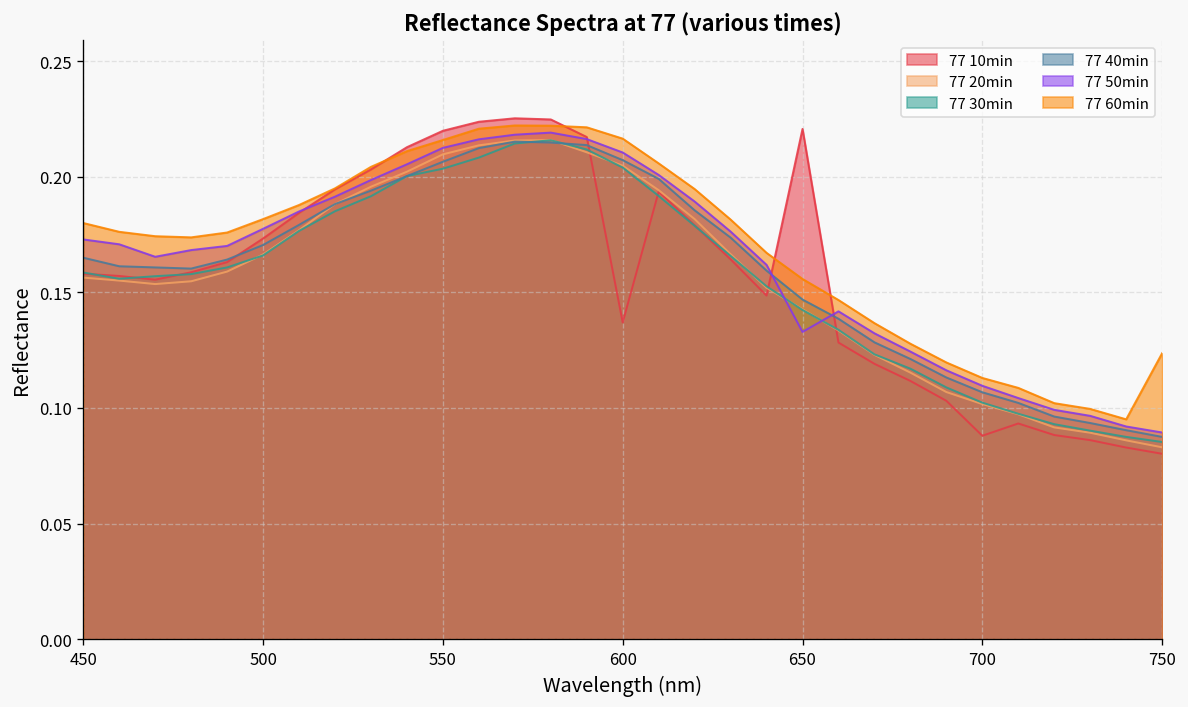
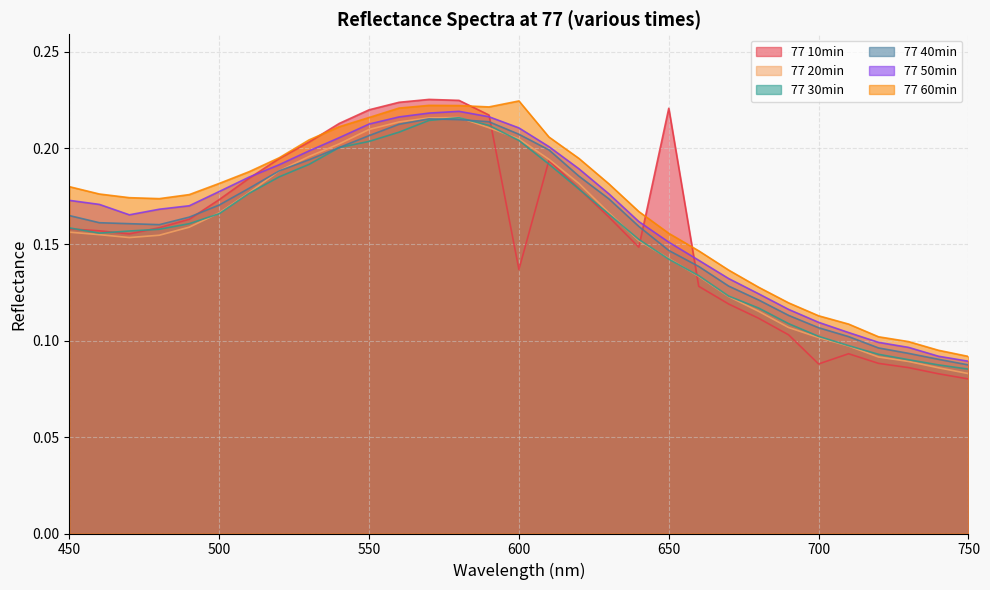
77 60min, 600: 0.217 -> 0.225
77 50min, 650: 0.133 -> 0.151
77 60min, 750: 0.124 -> 0.092
